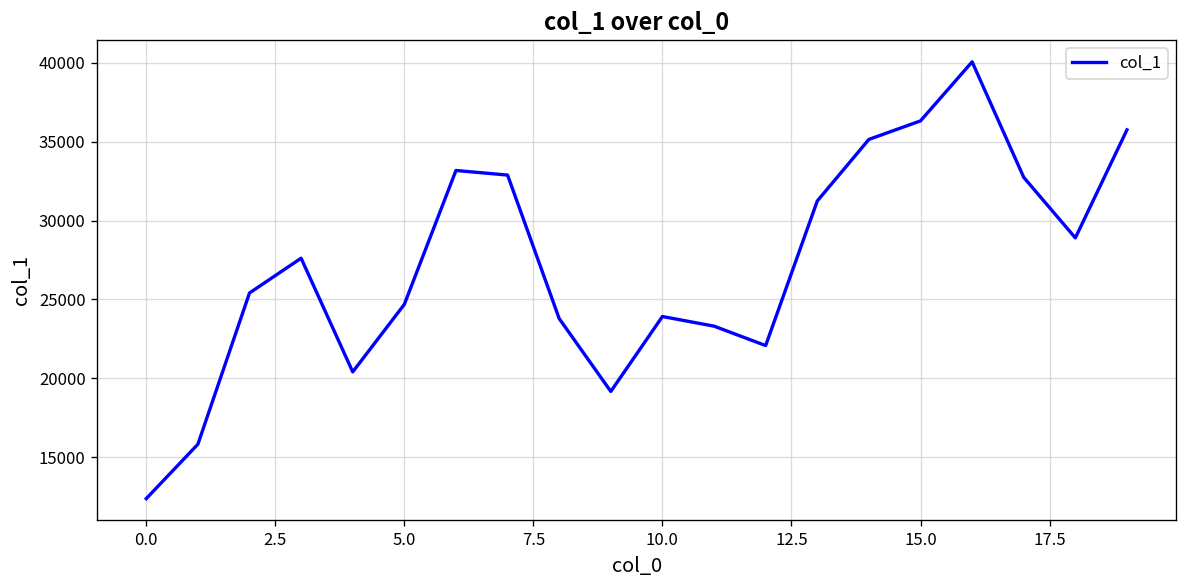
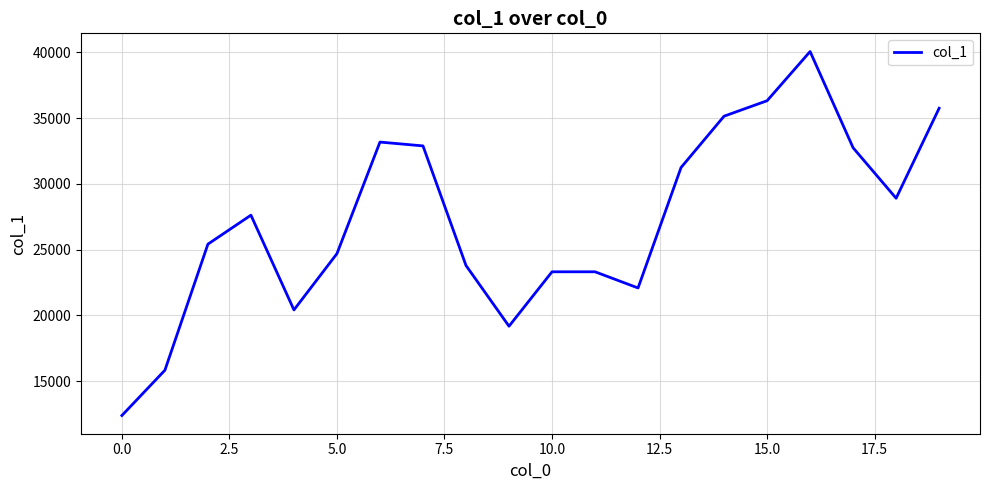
10.0: 23900 -> 23300
